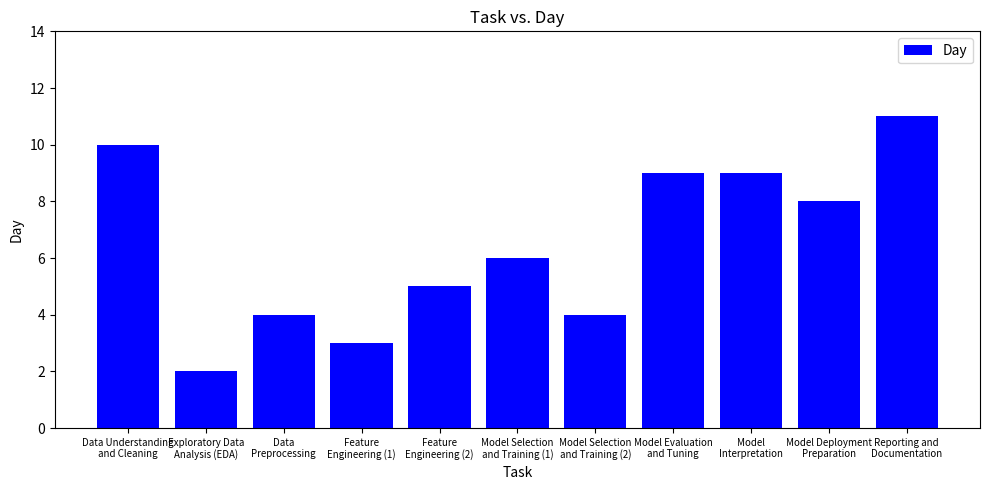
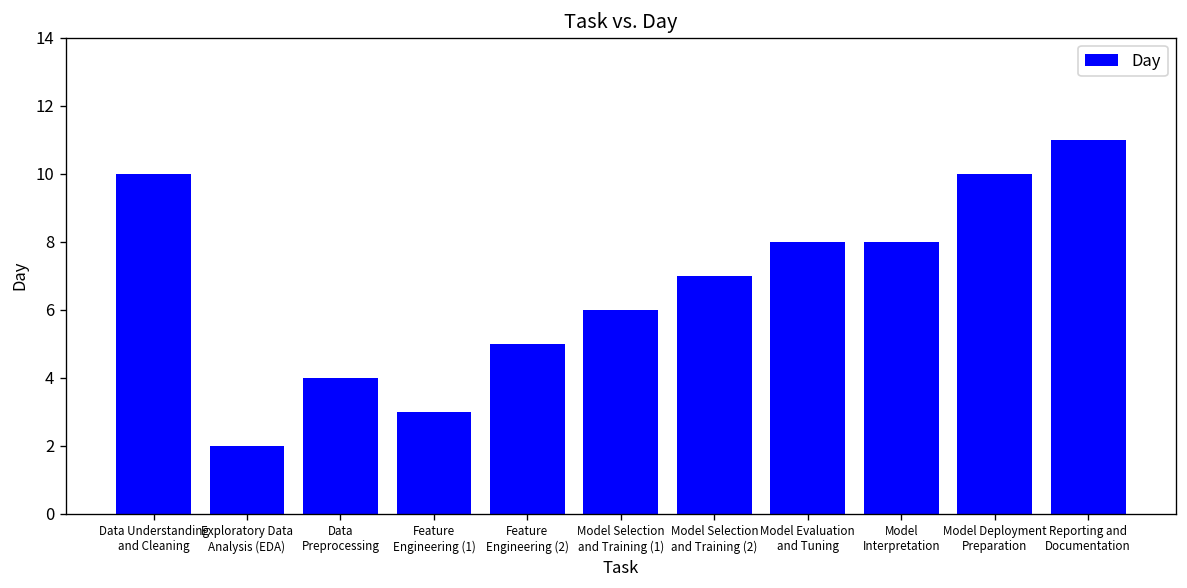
Model Selection and Training (2): 4 -> 7
Model Evaluation and Tuning: 9 -> 8
Model Interpretation: 9 -> 8
Model Deployment Preparation: 8 -> 10
